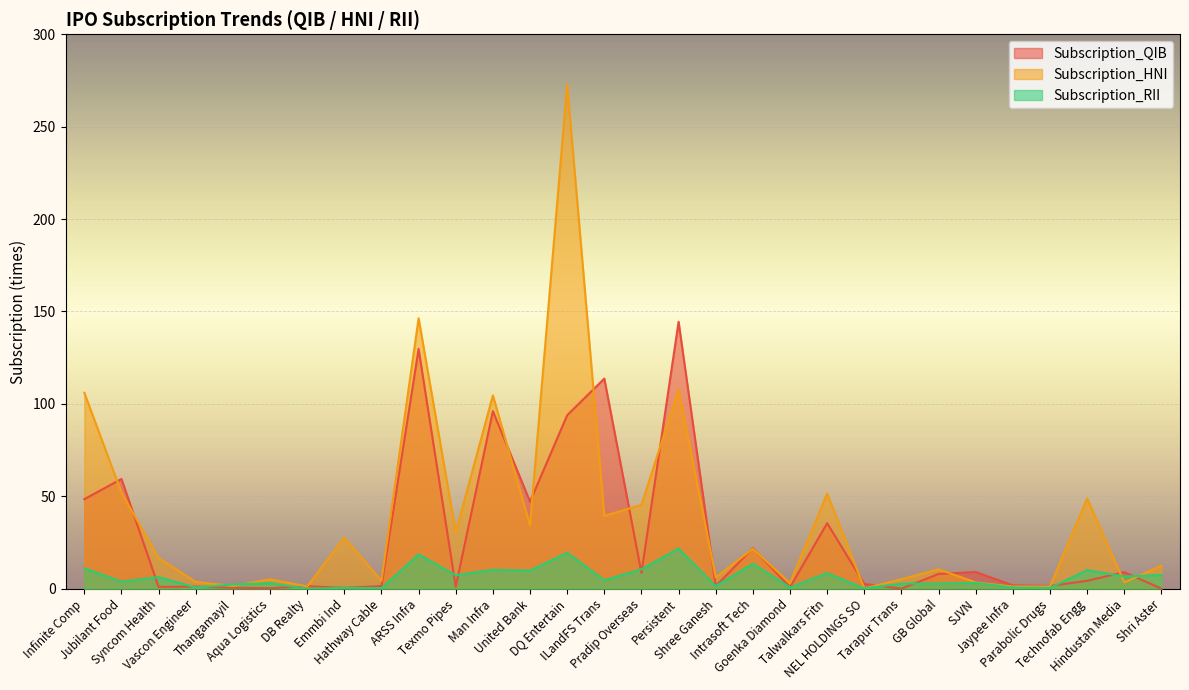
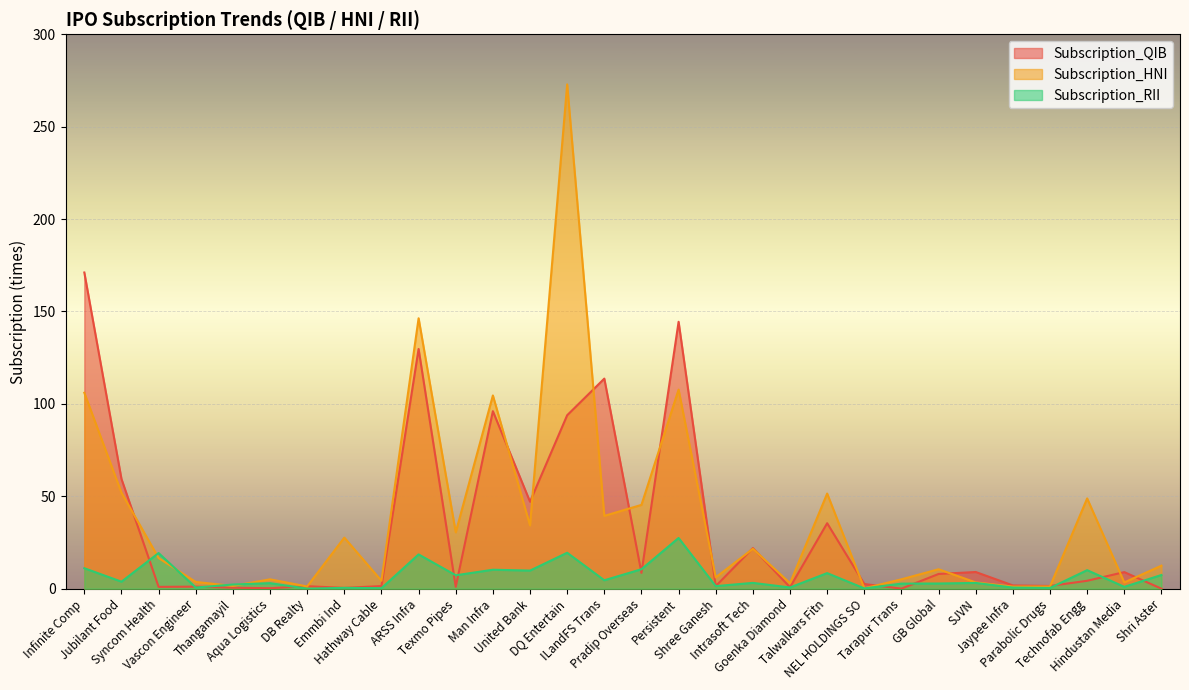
Subscription_QIB, Infinite Comp: 48 -> 171
Subscription_RII, Syncom Health: 6 -> 19
Subscription_RII, Persistent: 22 -> 27
Subscription_RII, Intrasoft Tech: 14 -> 3
Subscription_RII, Hindustan Media: 7 -> 1
